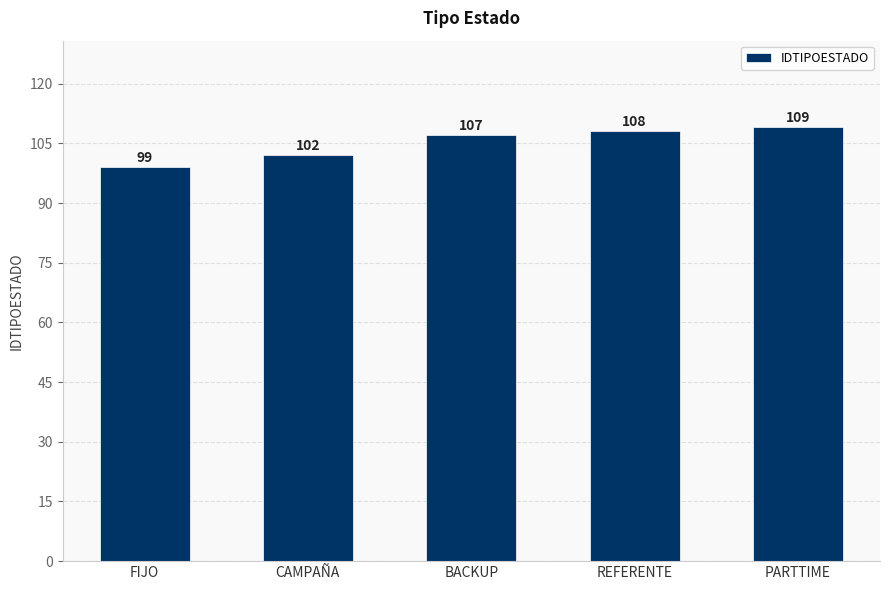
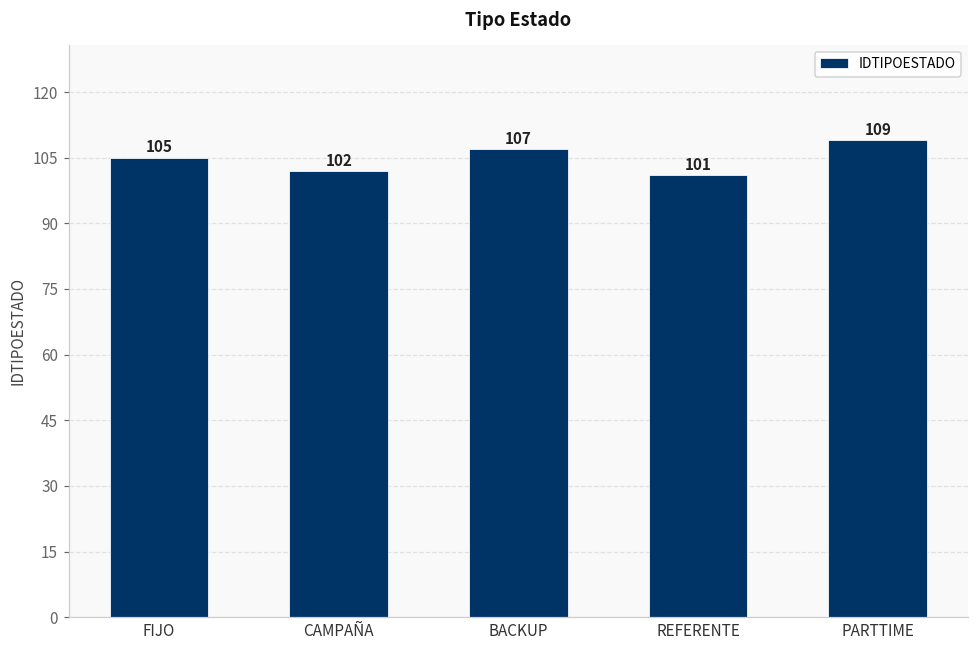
FIJO: 99 -> 105
REFERENTE: 108 -> 101
